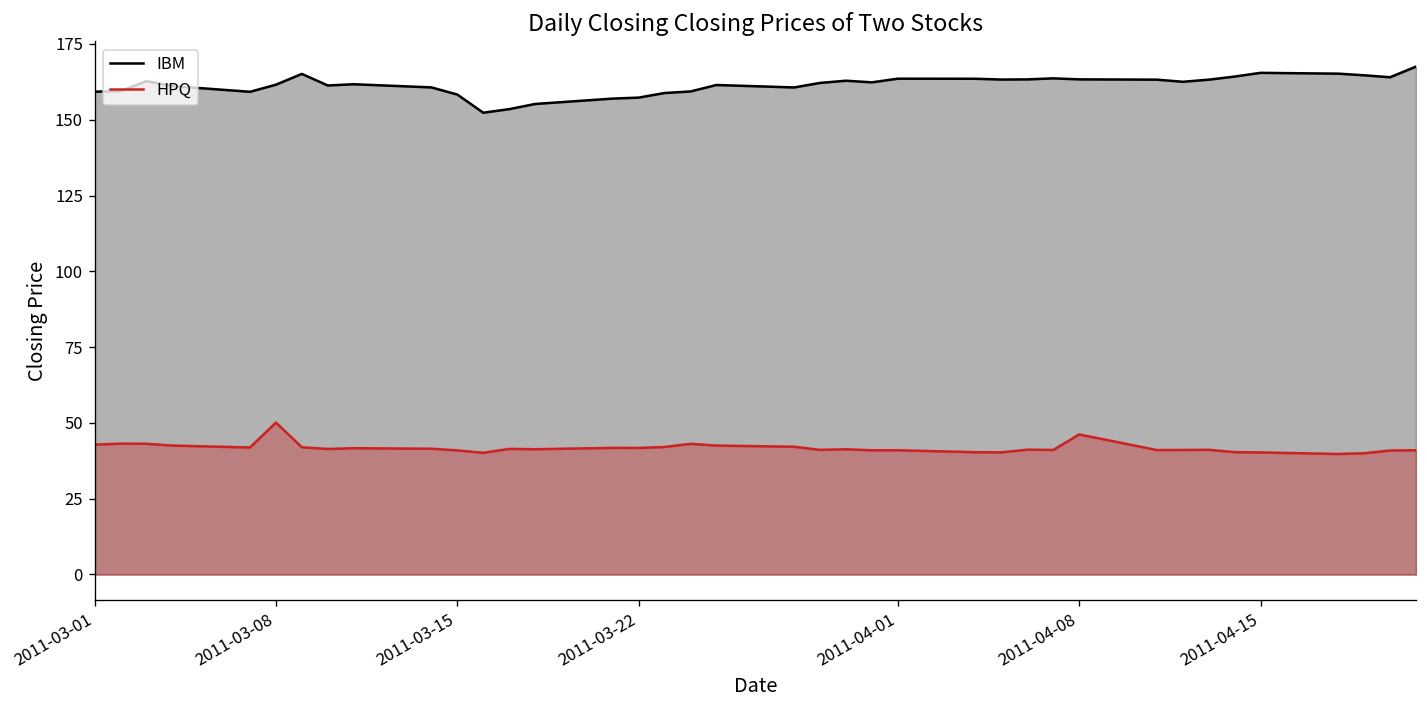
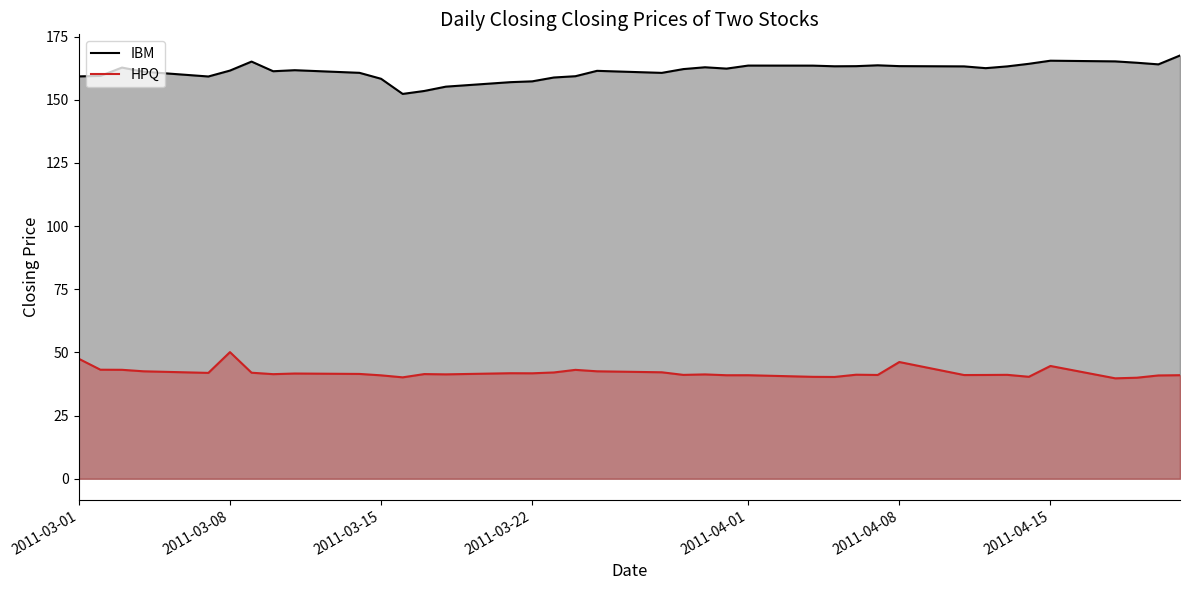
HPQ, 2011-03-01: 43 -> 47
HPQ, 2011-04-15: 40 -> 45
